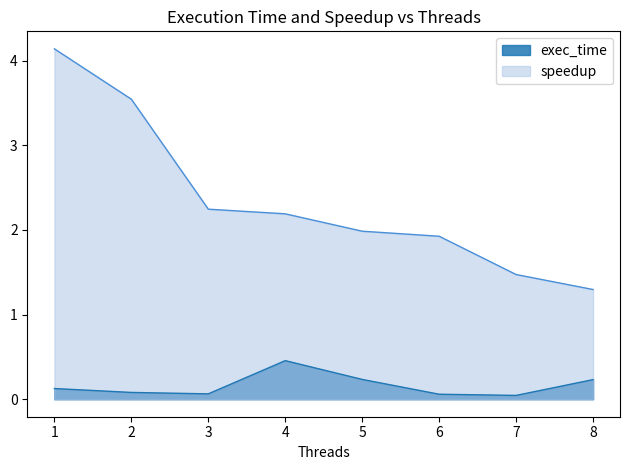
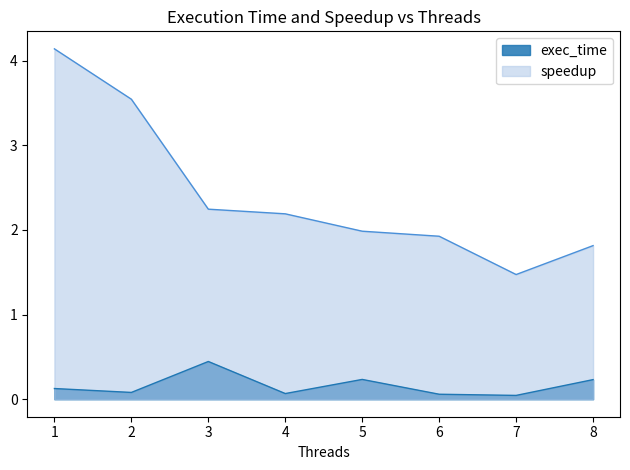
exec_time, 3: 0.1 -> 0.4
exec_time, 4: 0.5 -> 0.1
speedup, 8: 1.3 -> 1.8
